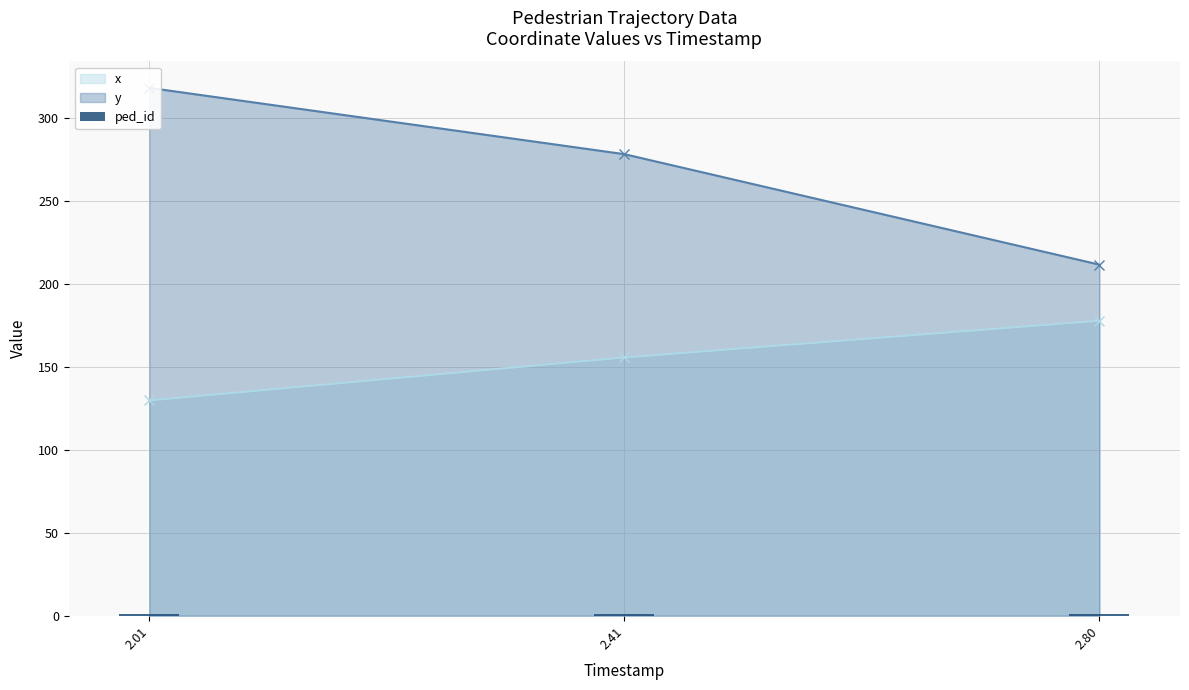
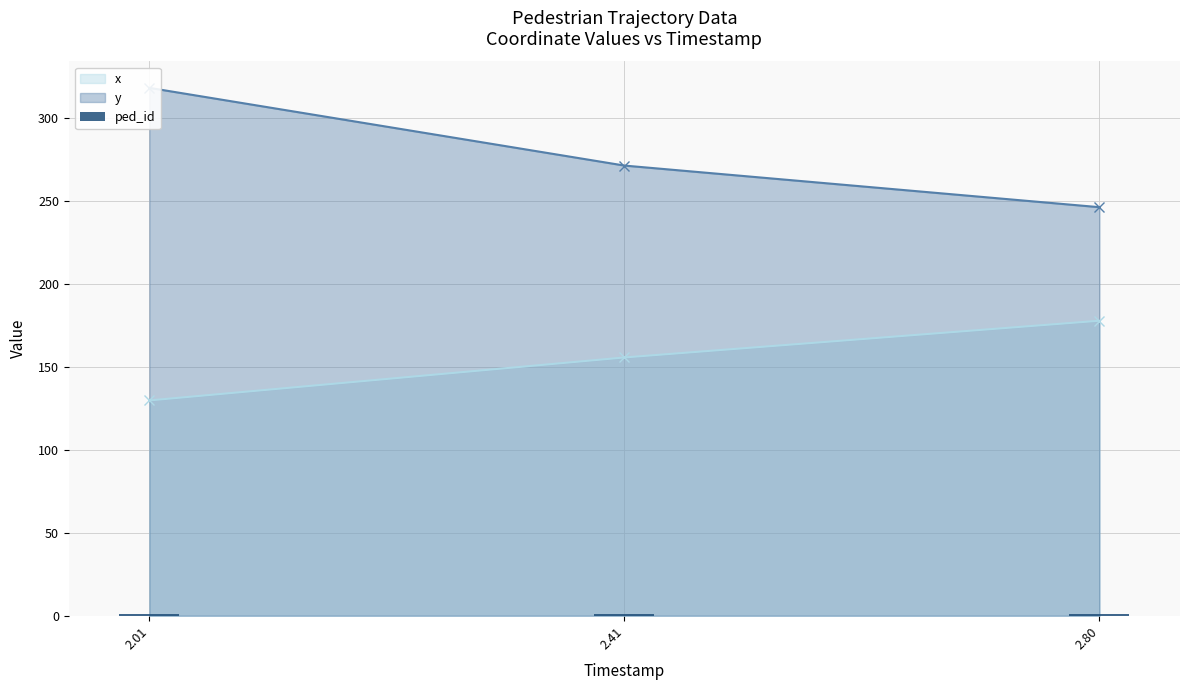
y, 2.41: 278 -> 272
y, 2.80: 212 -> 246
